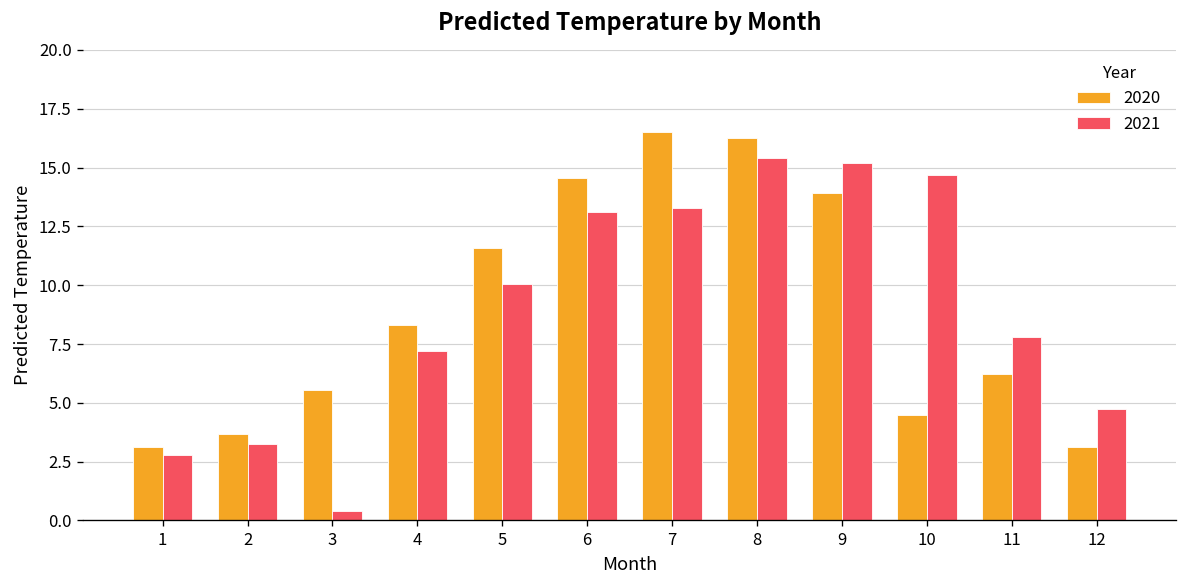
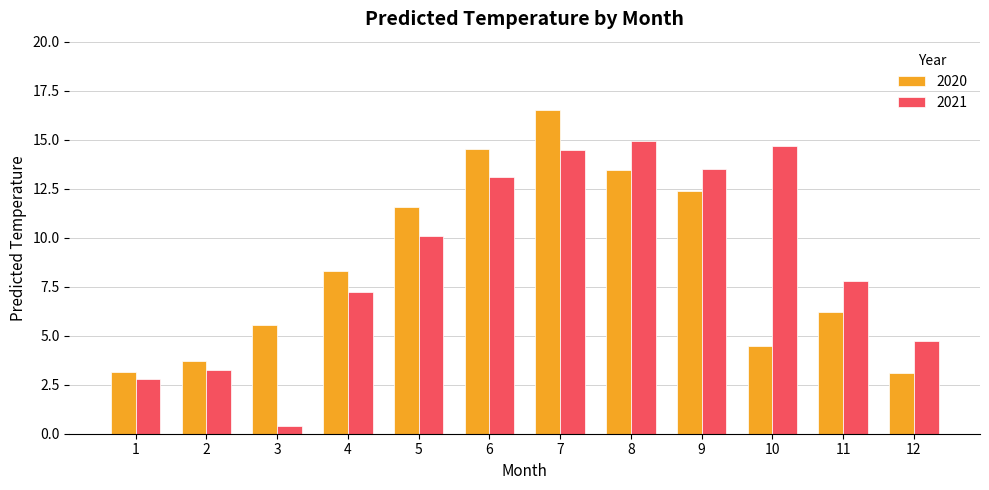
2021, 7: 13.3 -> 14.5
2020, 8: 16.3 -> 13.4
2021, 8: 15.4 -> 14.9
2020, 9: 13.9 -> 12.4
2021, 9: 15.2 -> 13.5
